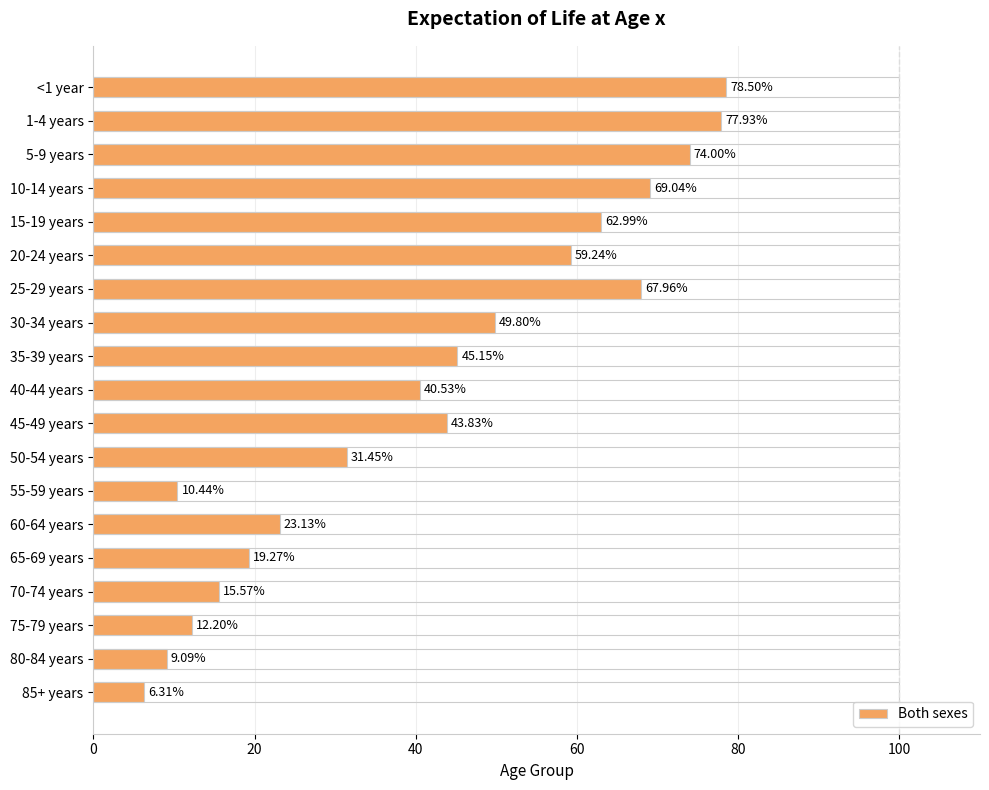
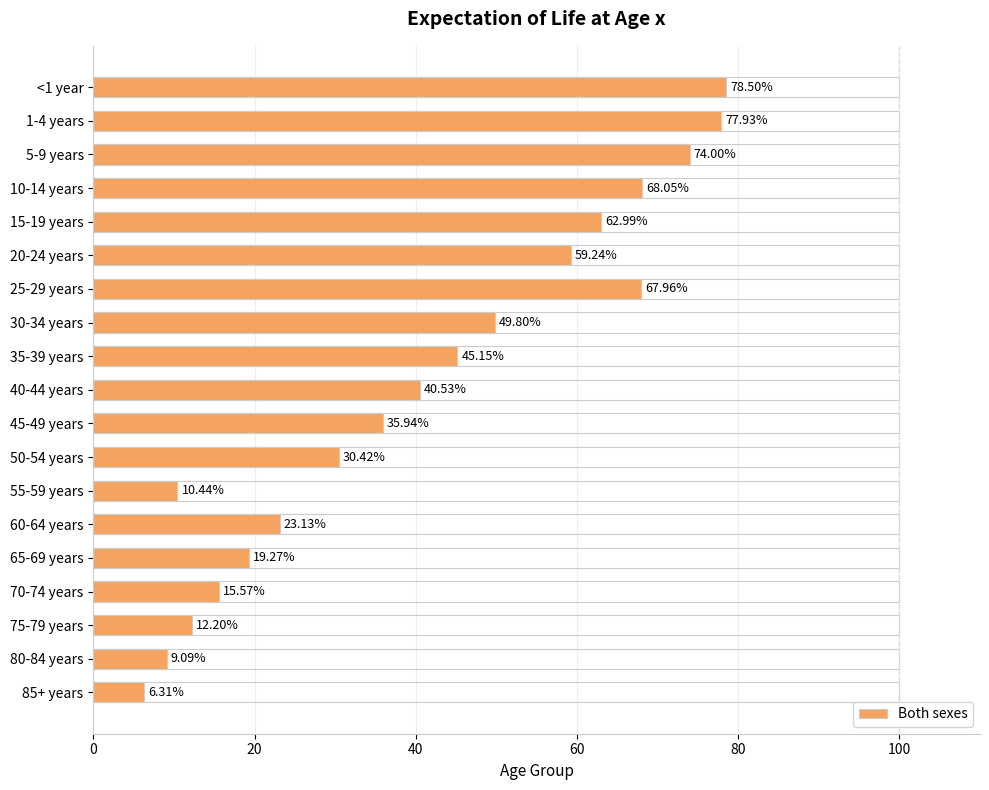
10-14 years: 69.04% -> 68.05%
45-49 years: 43.83% -> 35.94%
50-54 years: 31.45% -> 30.42%
